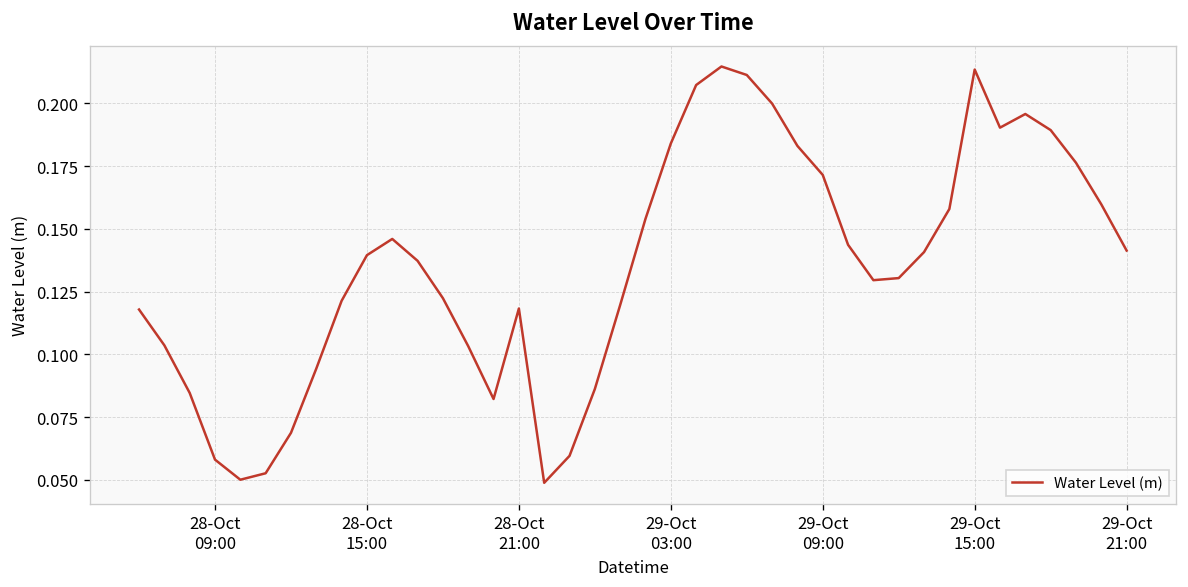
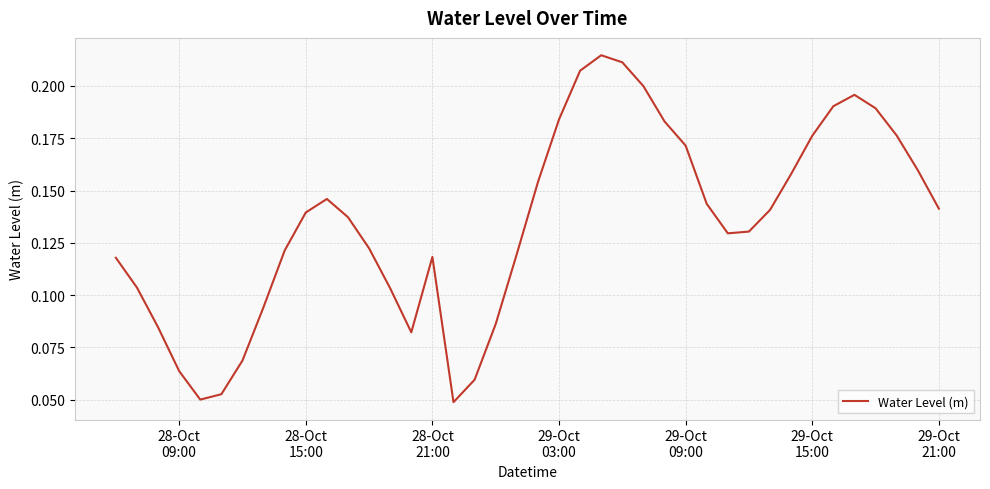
28-Oct 09:00: 0.058 -> 0.064
29-Oct 15:00: 0.213 -> 0.176
